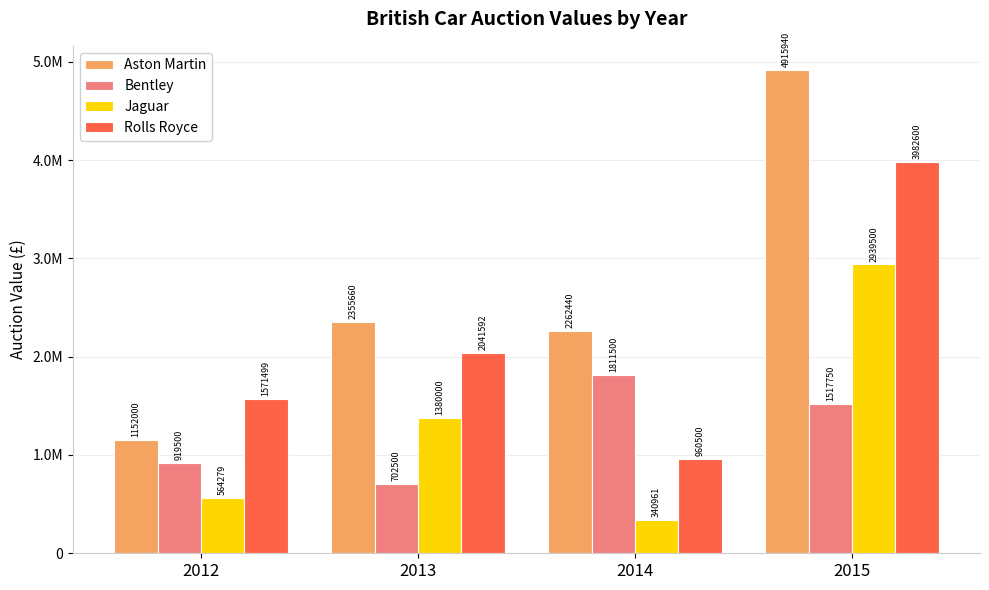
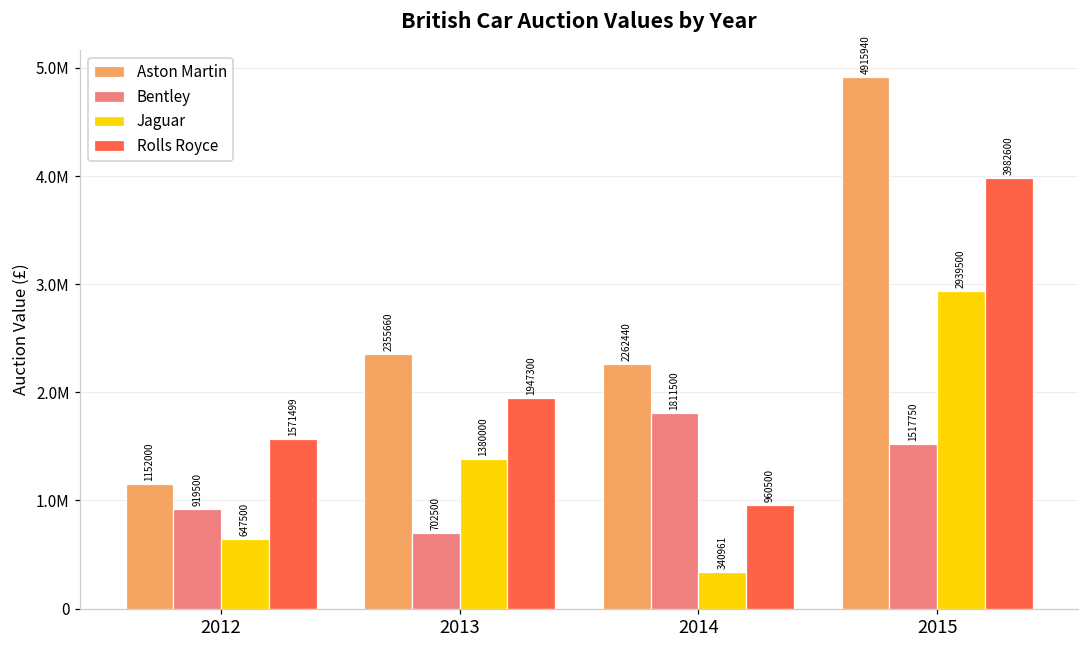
Jaguar, 2012: 564279 -> 647500
Rolls Royce, 2013: 2041592 -> 1947300
